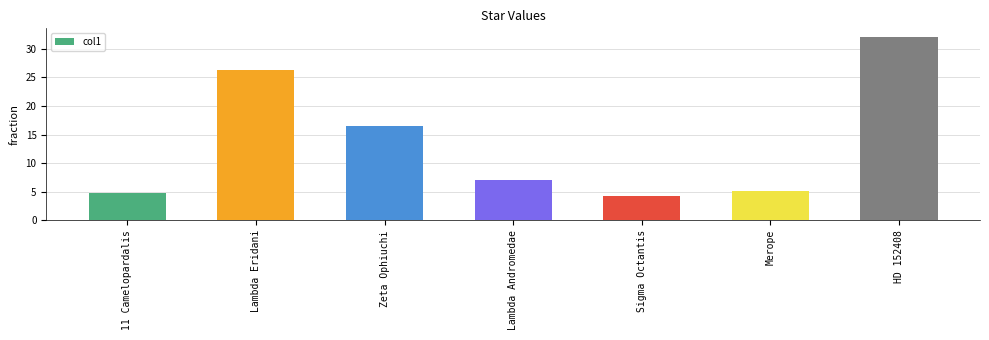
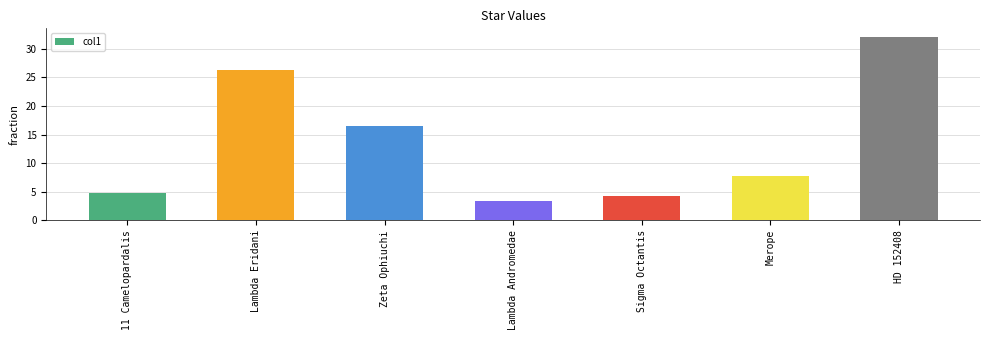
Lambda Andromedae: 7 -> 3
Merope: 5 -> 8
